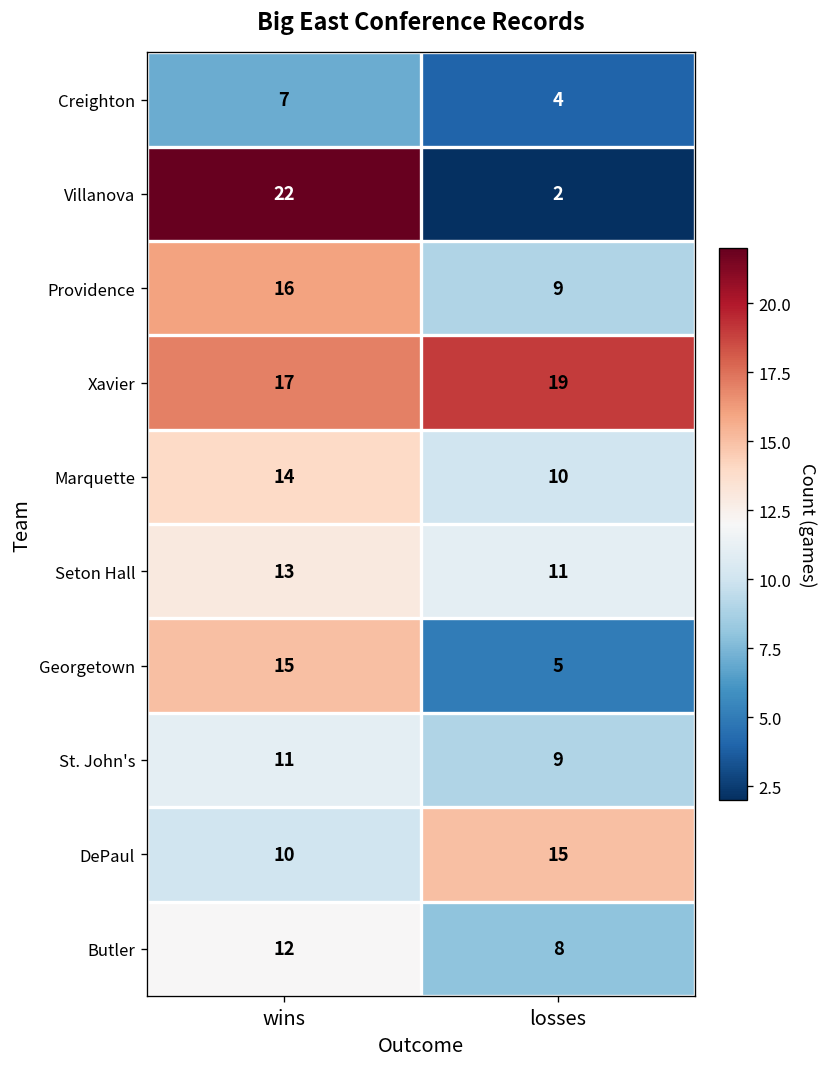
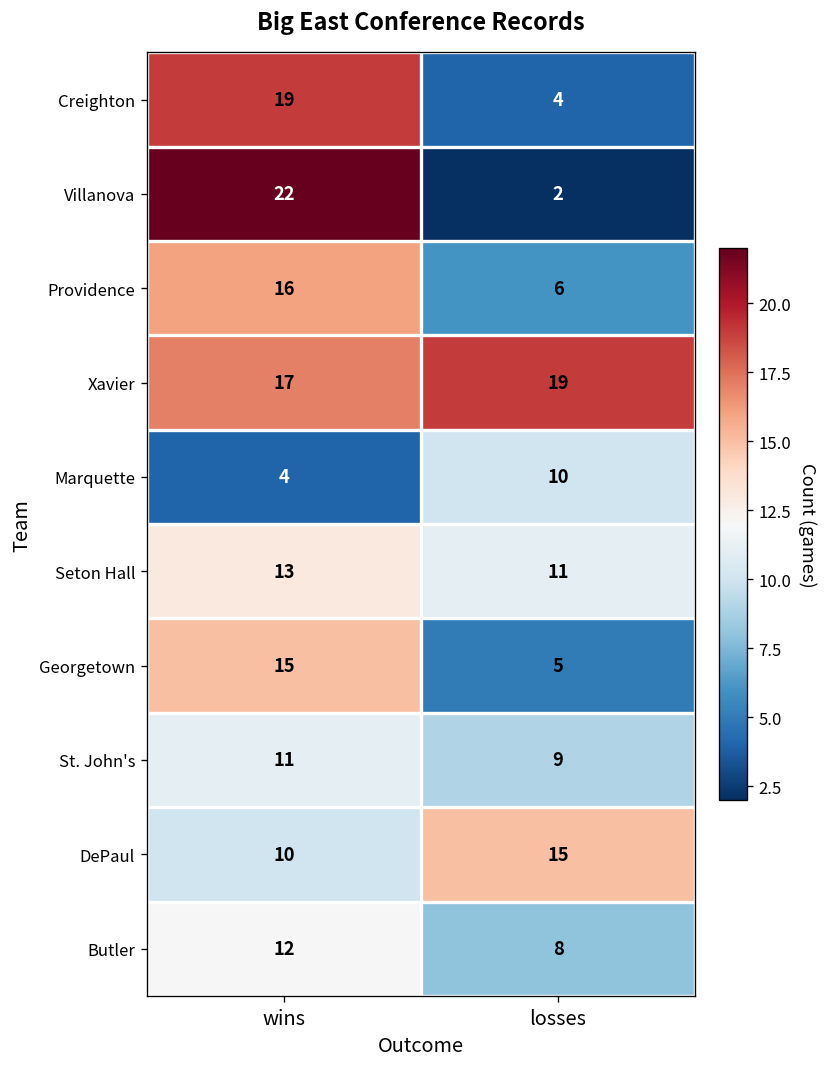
Creighton, wins: 7 -> 19
Providence, losses: 9 -> 6
Marquette, wins: 14 -> 4
